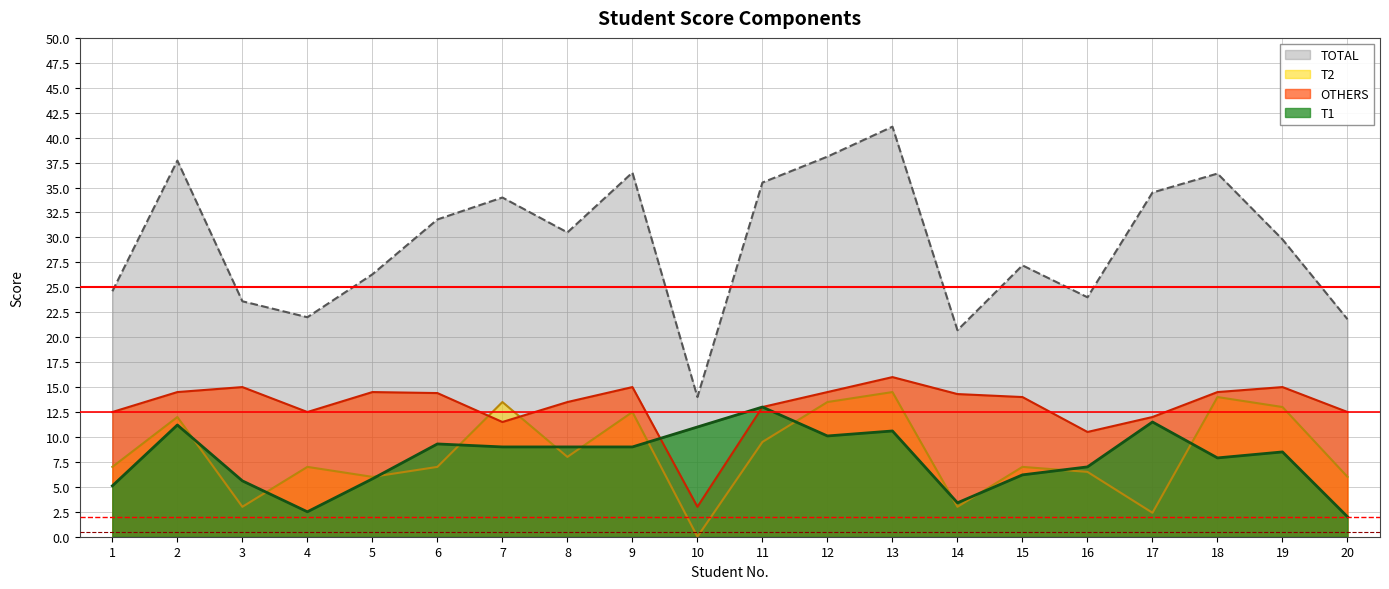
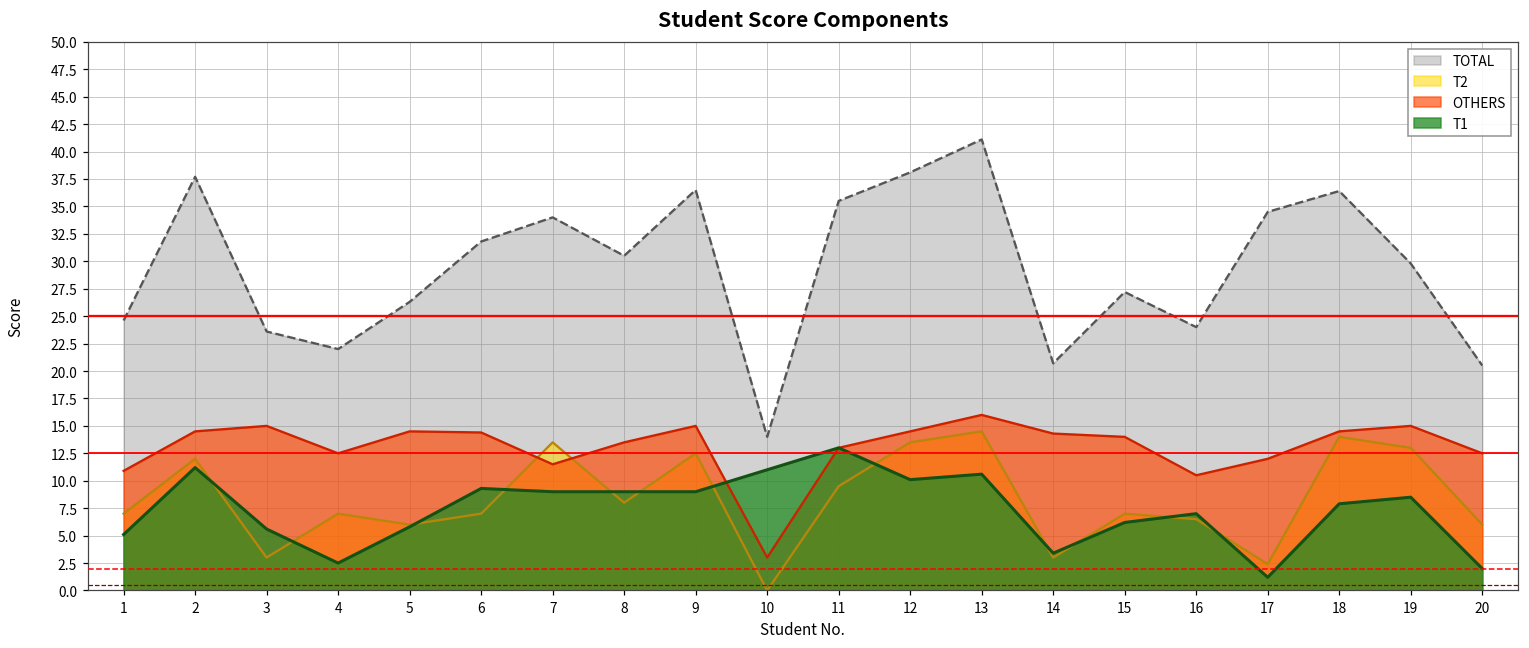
OTHERS, 1: 13 -> 11
T1, 17: 12 -> 1
TOTAL, 20: 22 -> 21
